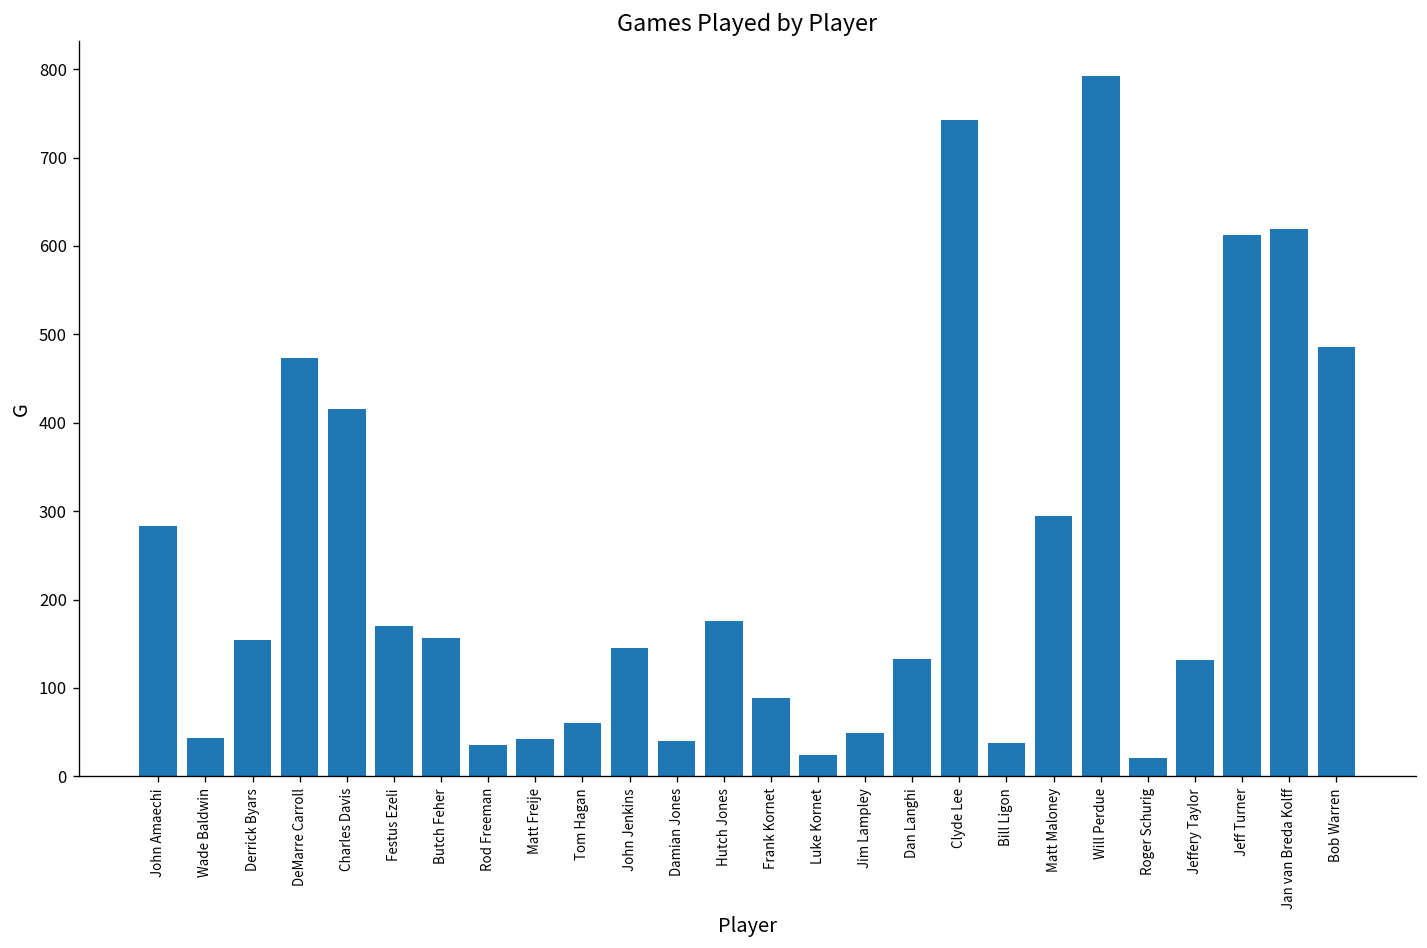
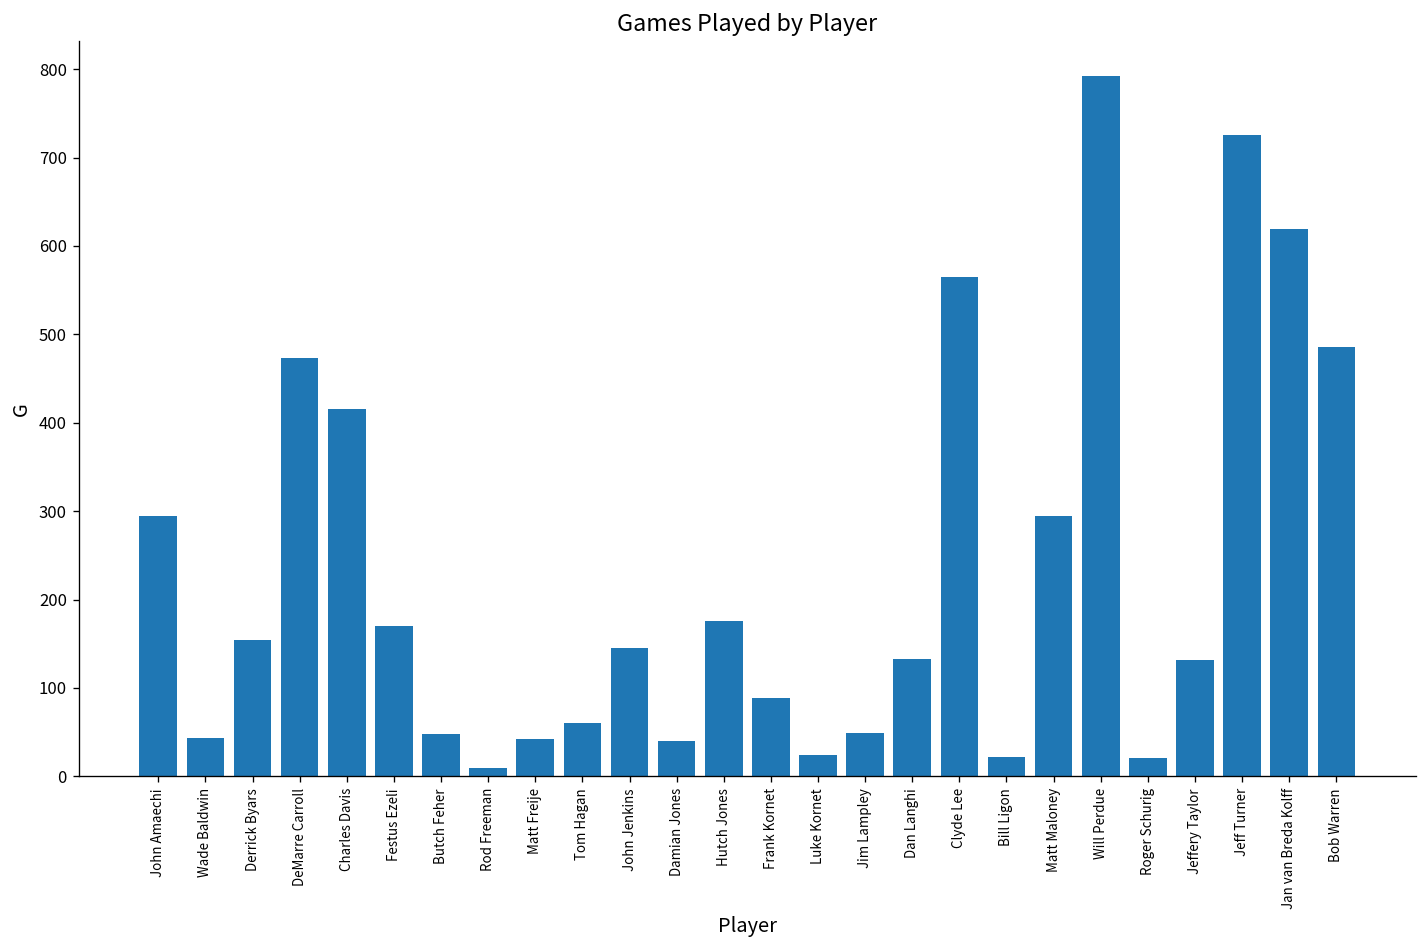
John Amaechi: 280 -> 290
Butch Feher: 160 -> 50
Rod Freeman: 40 -> 10
Clyde Lee: 740 -> 570
Bill Ligon: 40 -> 20
Jeff Turner: 610 -> 730
